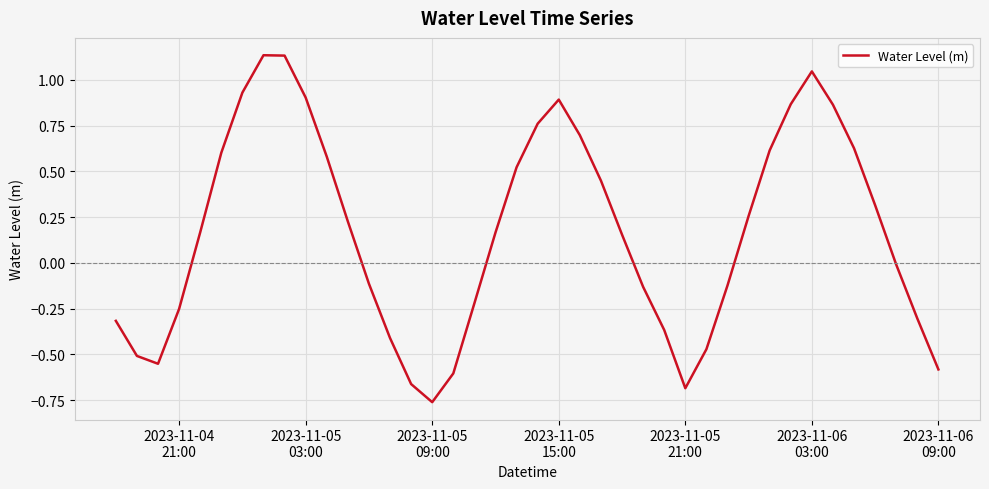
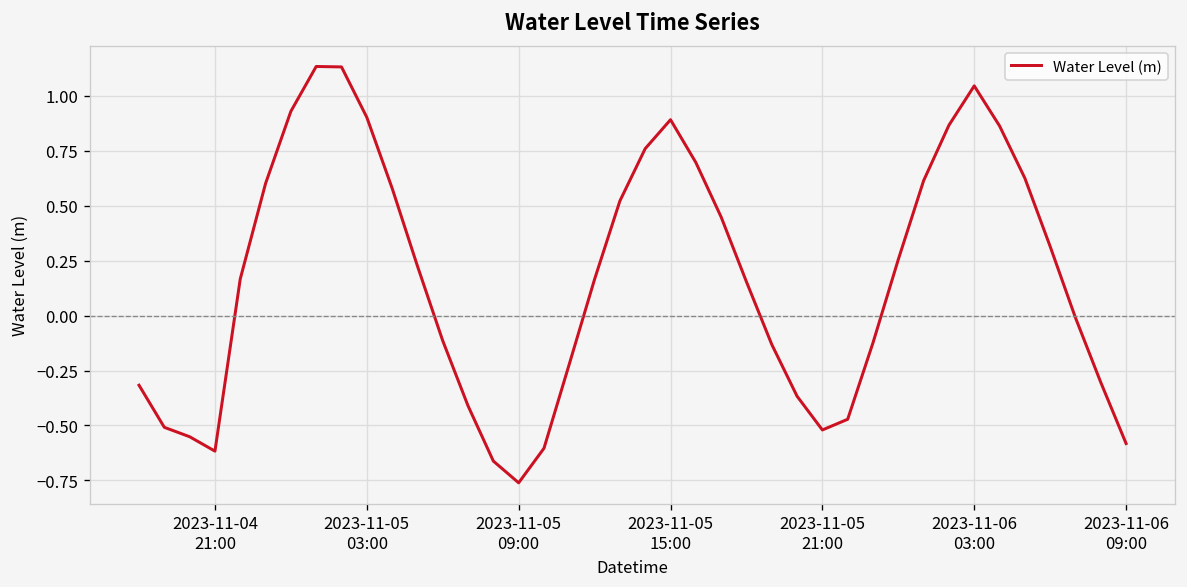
2023-11-04 21:00: -0.25 -> -0.62
2023-11-05 21:00: -0.68 -> -0.52
